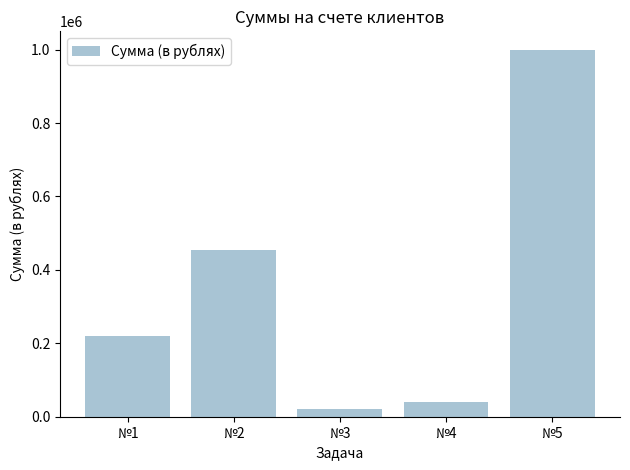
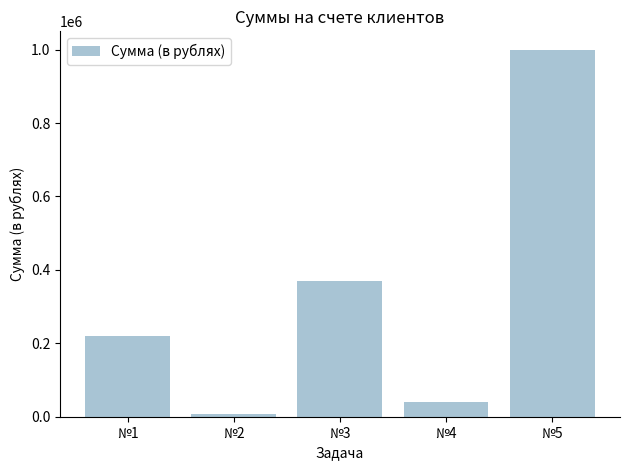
№2: 450000 -> 10000
№3: 20000 -> 370000
